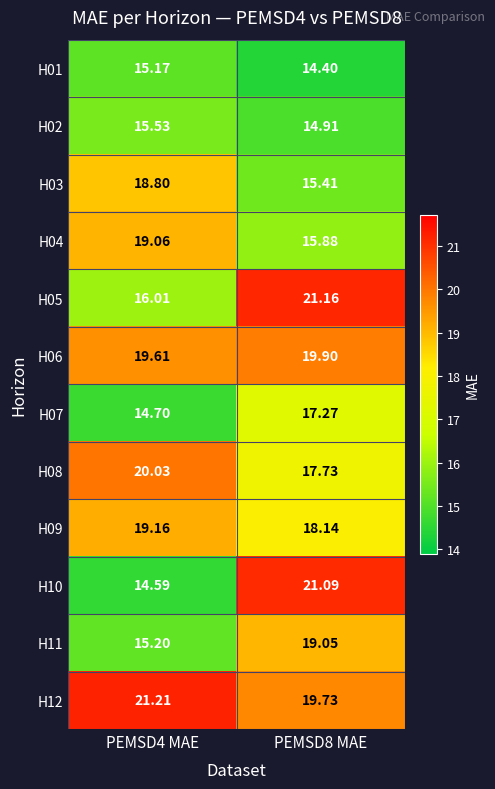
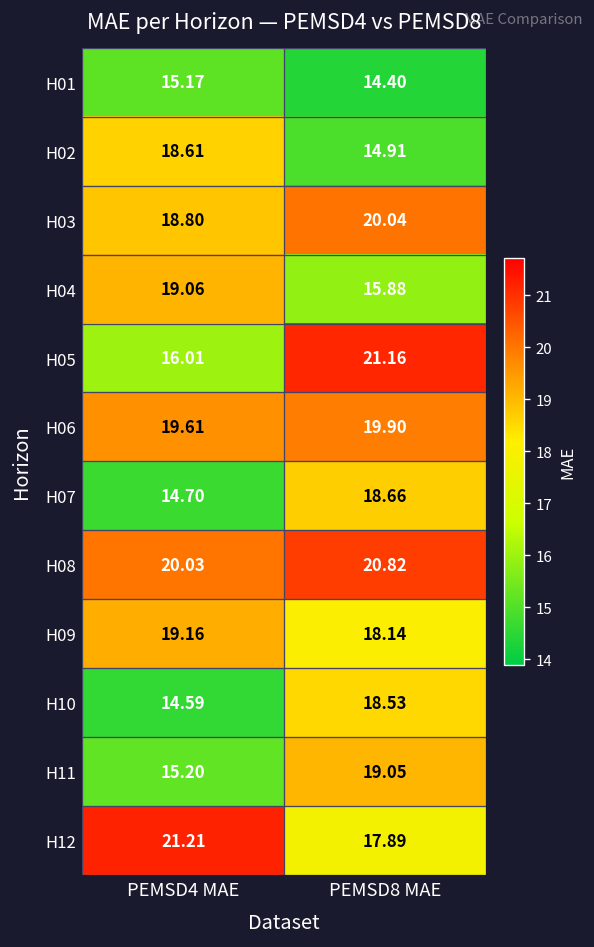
H02, PEMSD4 MAE: 15.53 -> 18.61
H03, PEMSD8 MAE: 15.41 -> 20.04
H07, PEMSD8 MAE: 17.27 -> 18.66
H08, PEMSD8 MAE: 17.73 -> 20.82
H10, PEMSD8 MAE: 21.09 -> 18.53
H12, PEMSD8 MAE: 19.73 -> 17.89
